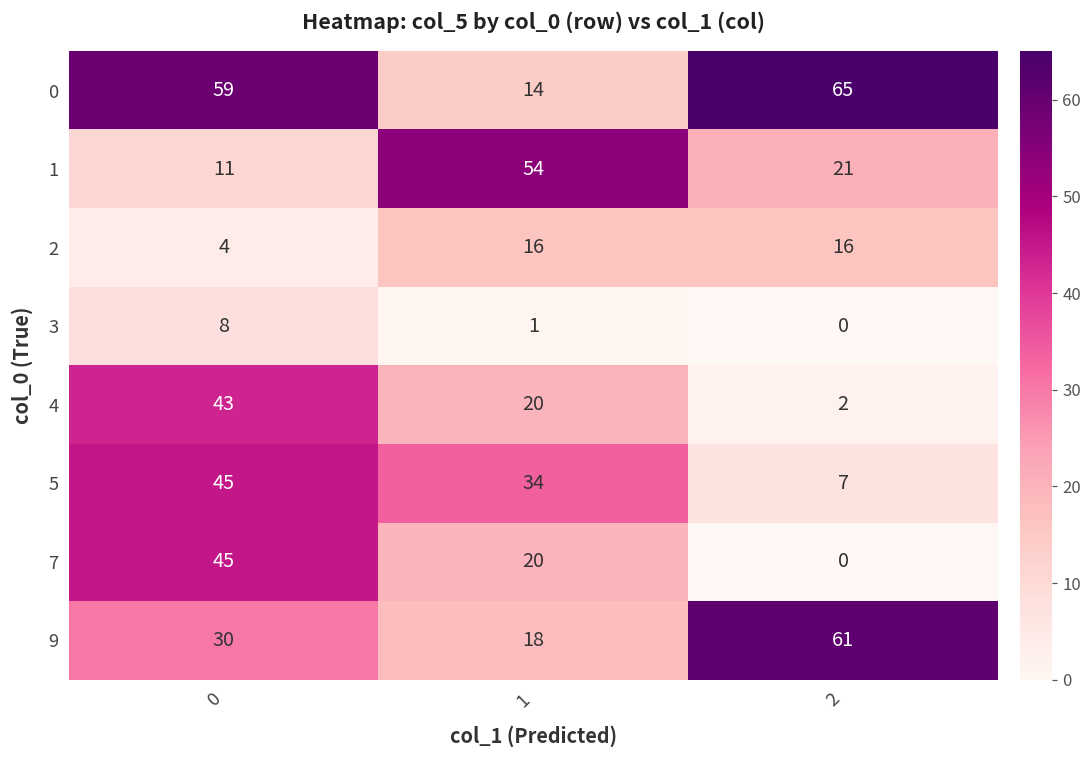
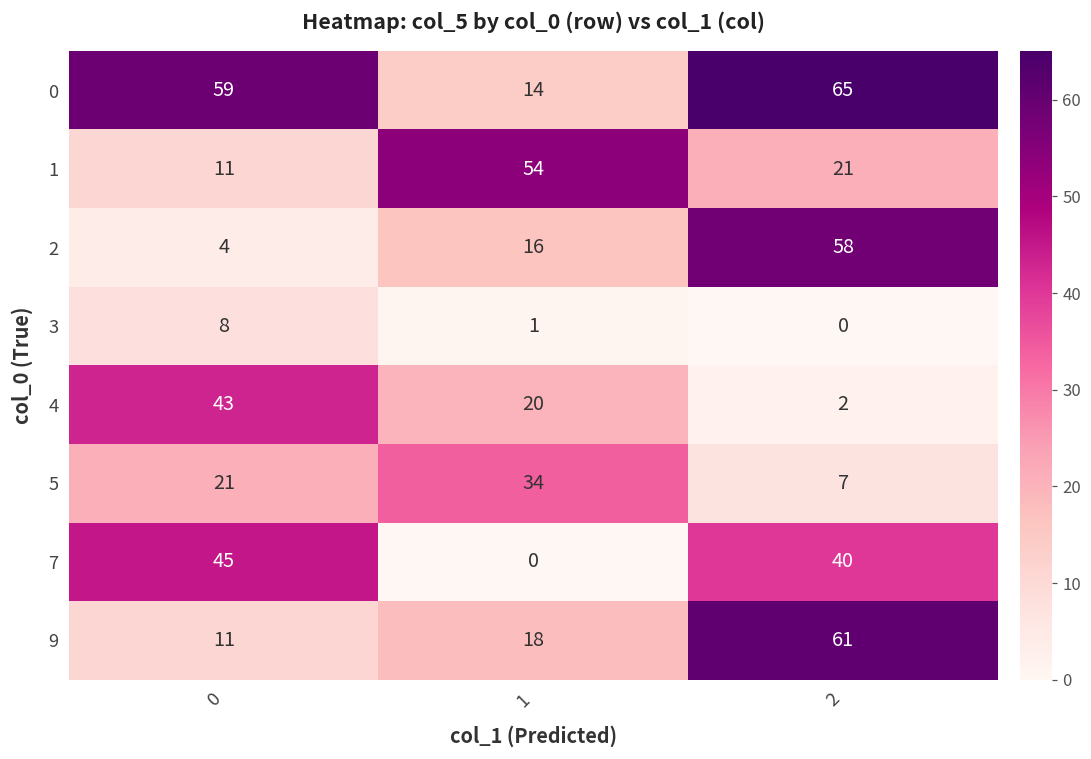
2, 2: 16 -> 58
5, 0: 45 -> 21
7, 1: 20 -> 0
7, 2: 0 -> 40
9, 0: 30 -> 11
